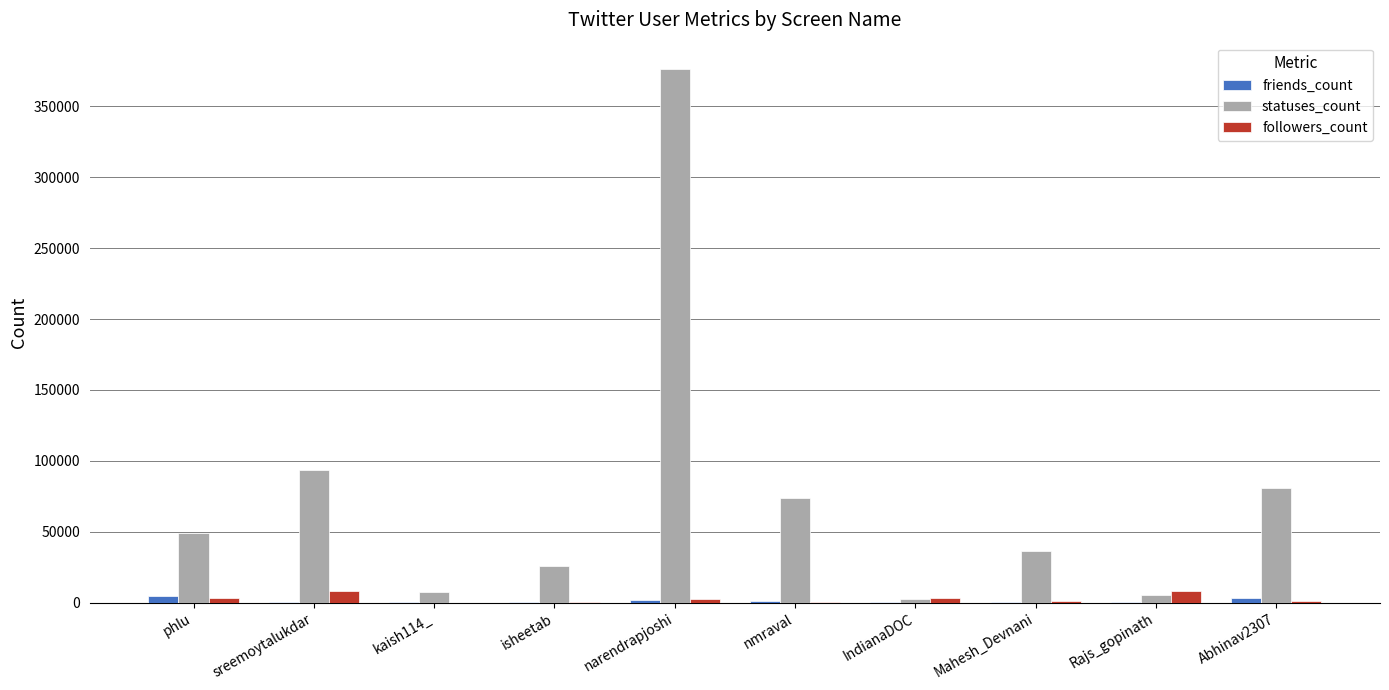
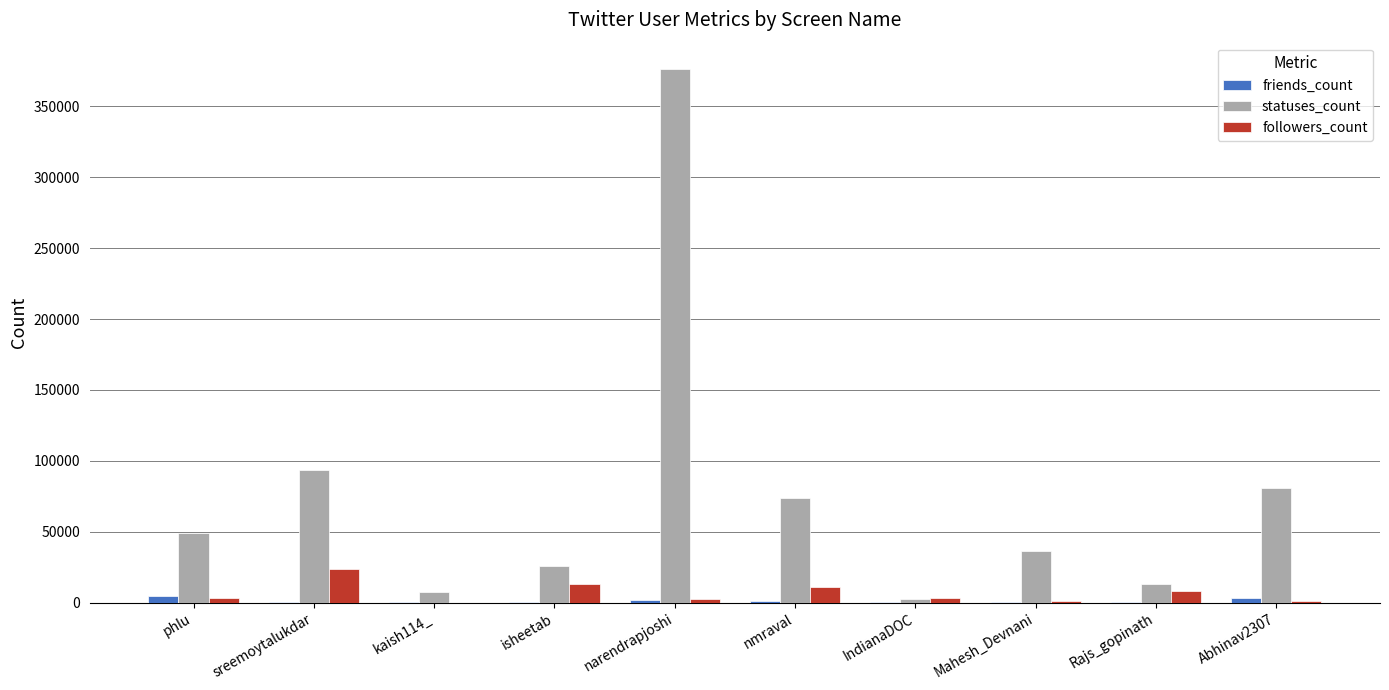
followers_count, sreemoytalukdar: 8000 -> 23000
followers_count, isheetab: 0 -> 13000
followers_count, nmraval: 0 -> 11000
statuses_count, Rajs_gopinath: 5000 -> 13000
